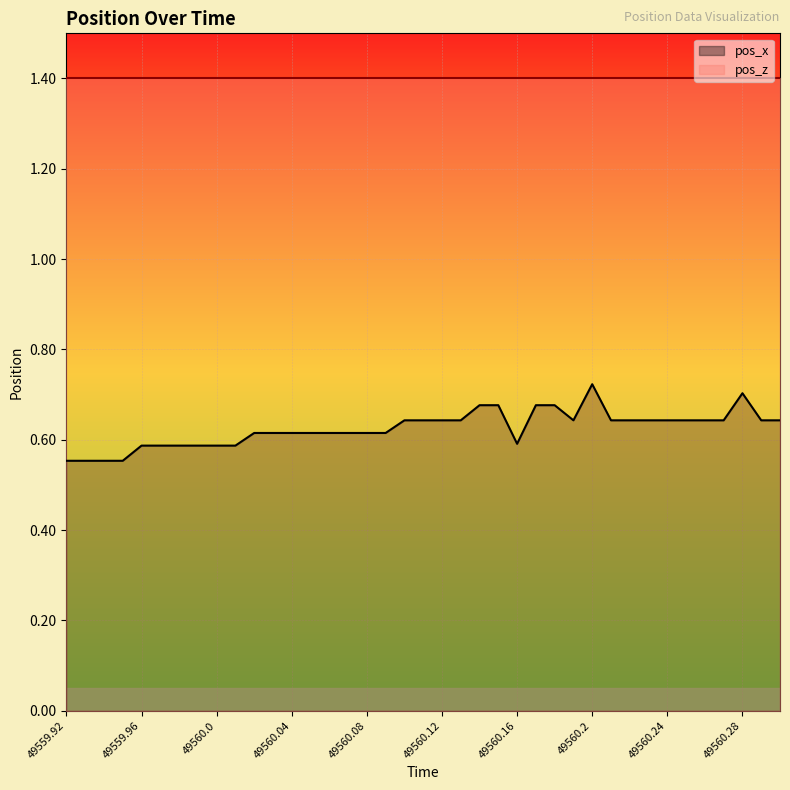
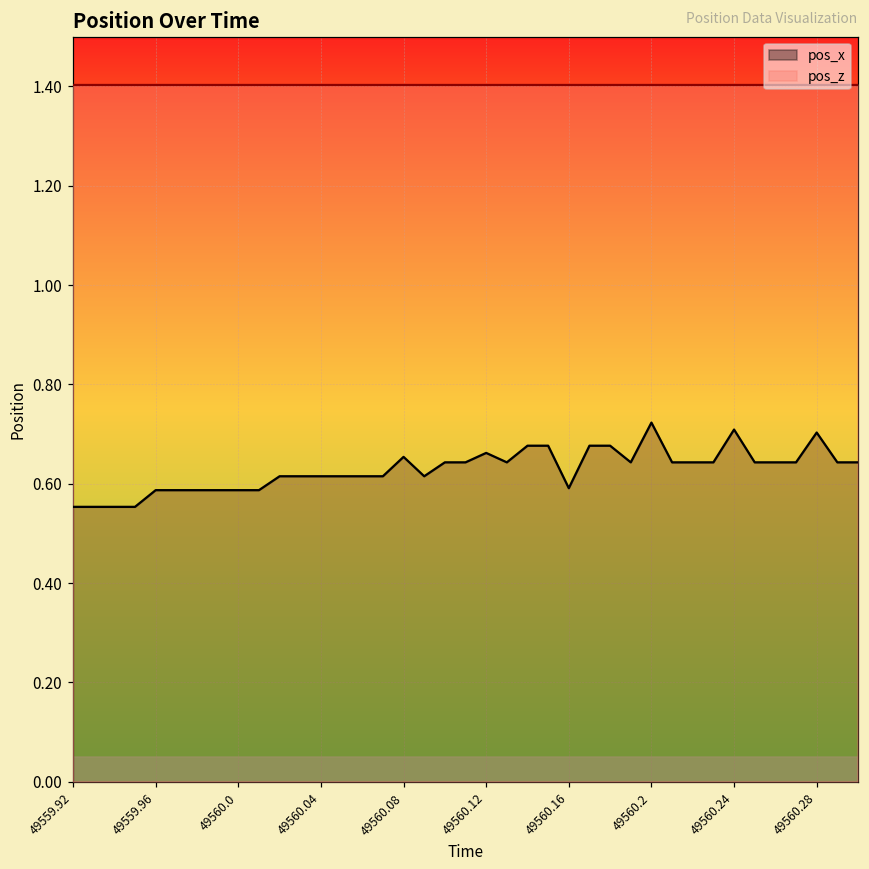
pos_x, 49560.08: 0.62 -> 0.65
pos_x, 49560.12: 0.64 -> 0.66
pos_x, 49560.24: 0.64 -> 0.71
